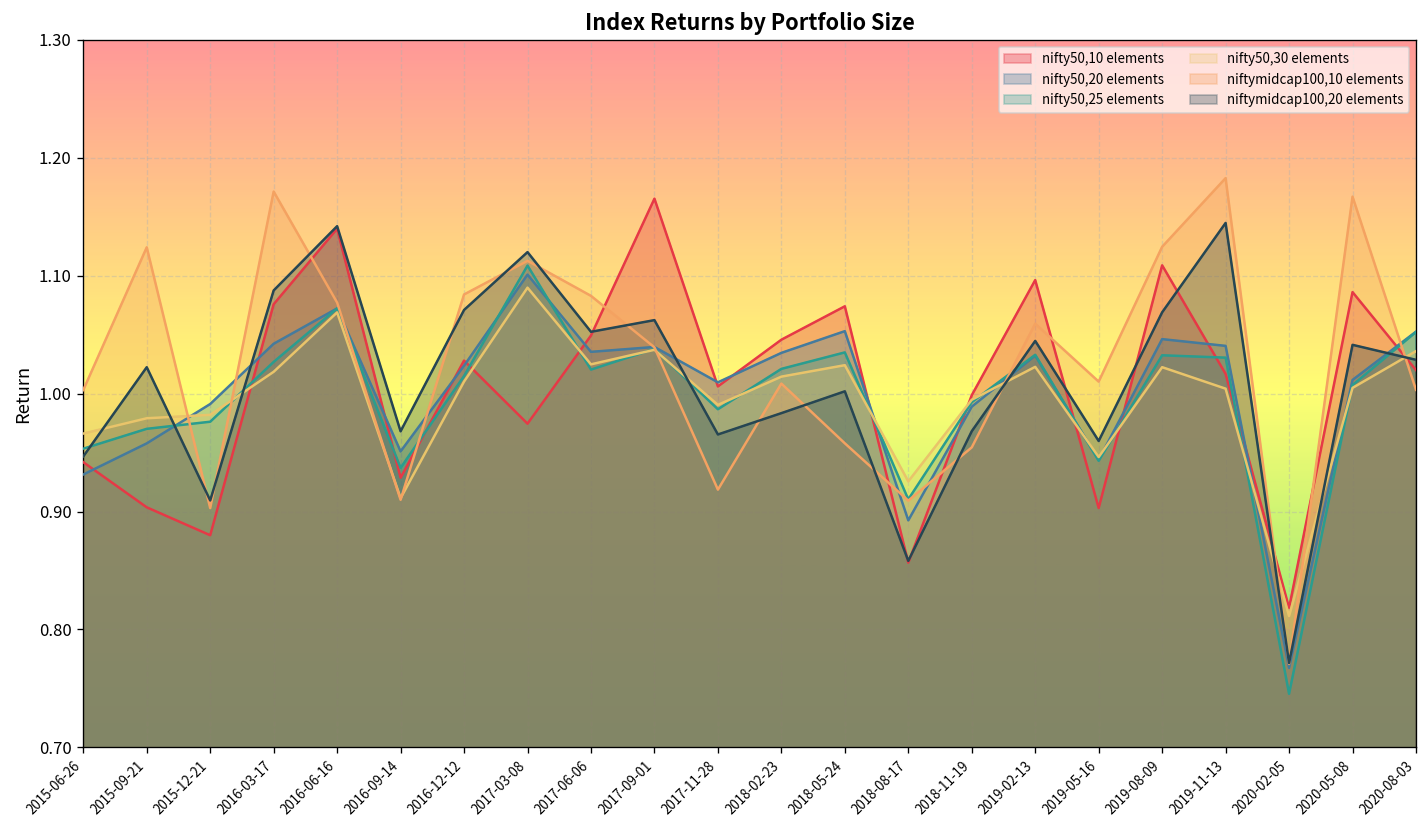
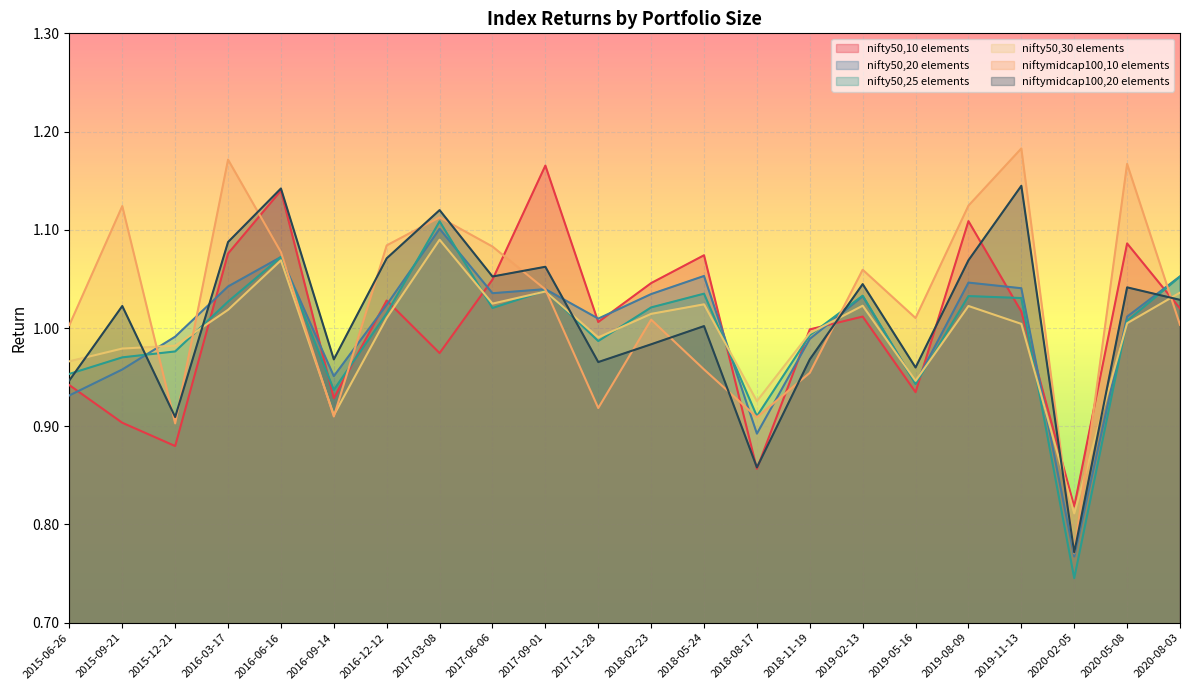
nifty50,10 elements, 2019-02-13: 1.10 -> 1.01
nifty50,10 elements, 2019-05-16: 0.90 -> 0.93
